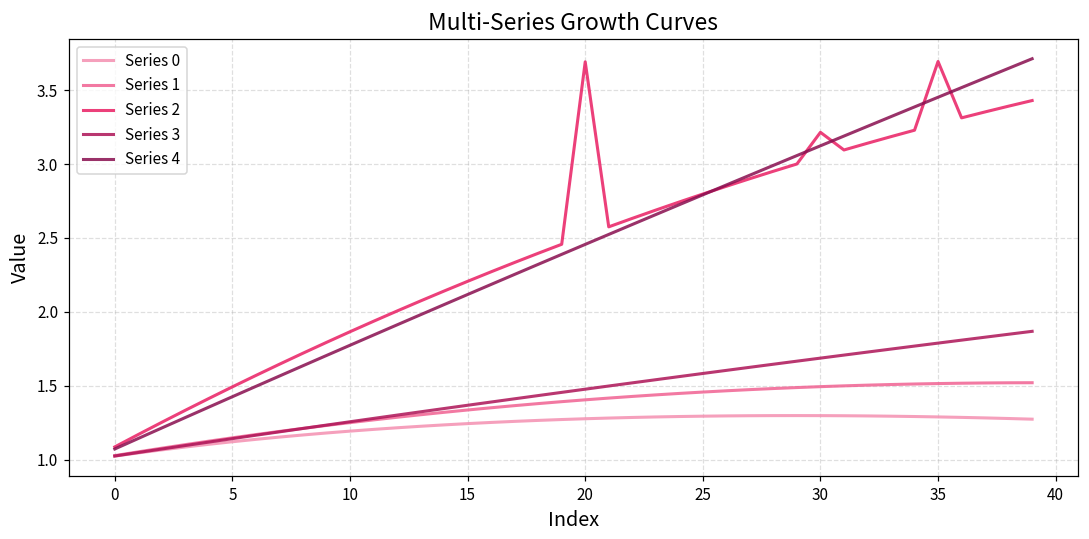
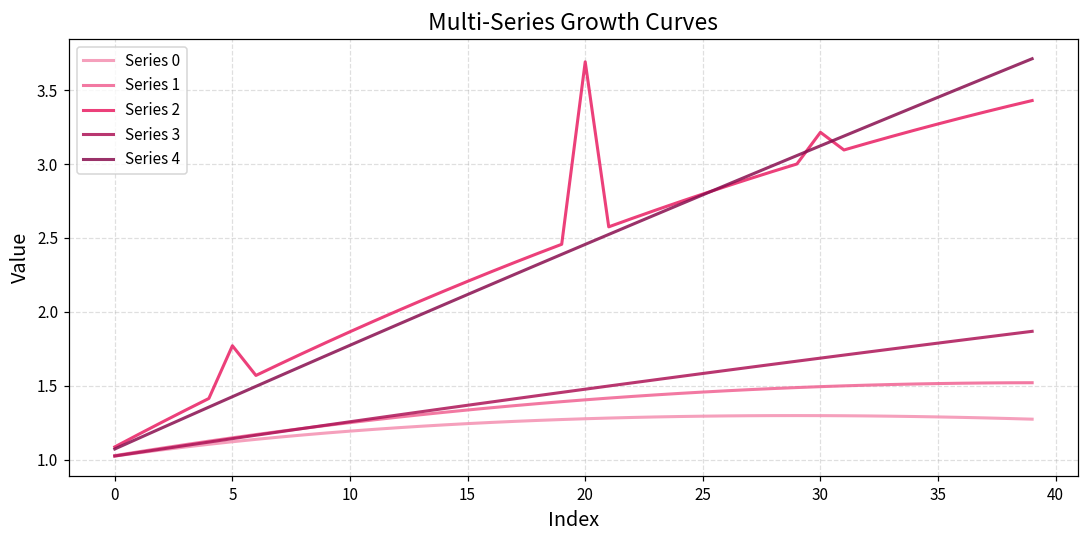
Series 2, 5: 1.49 -> 1.77
Series 2, 35: 3.69 -> 3.27
